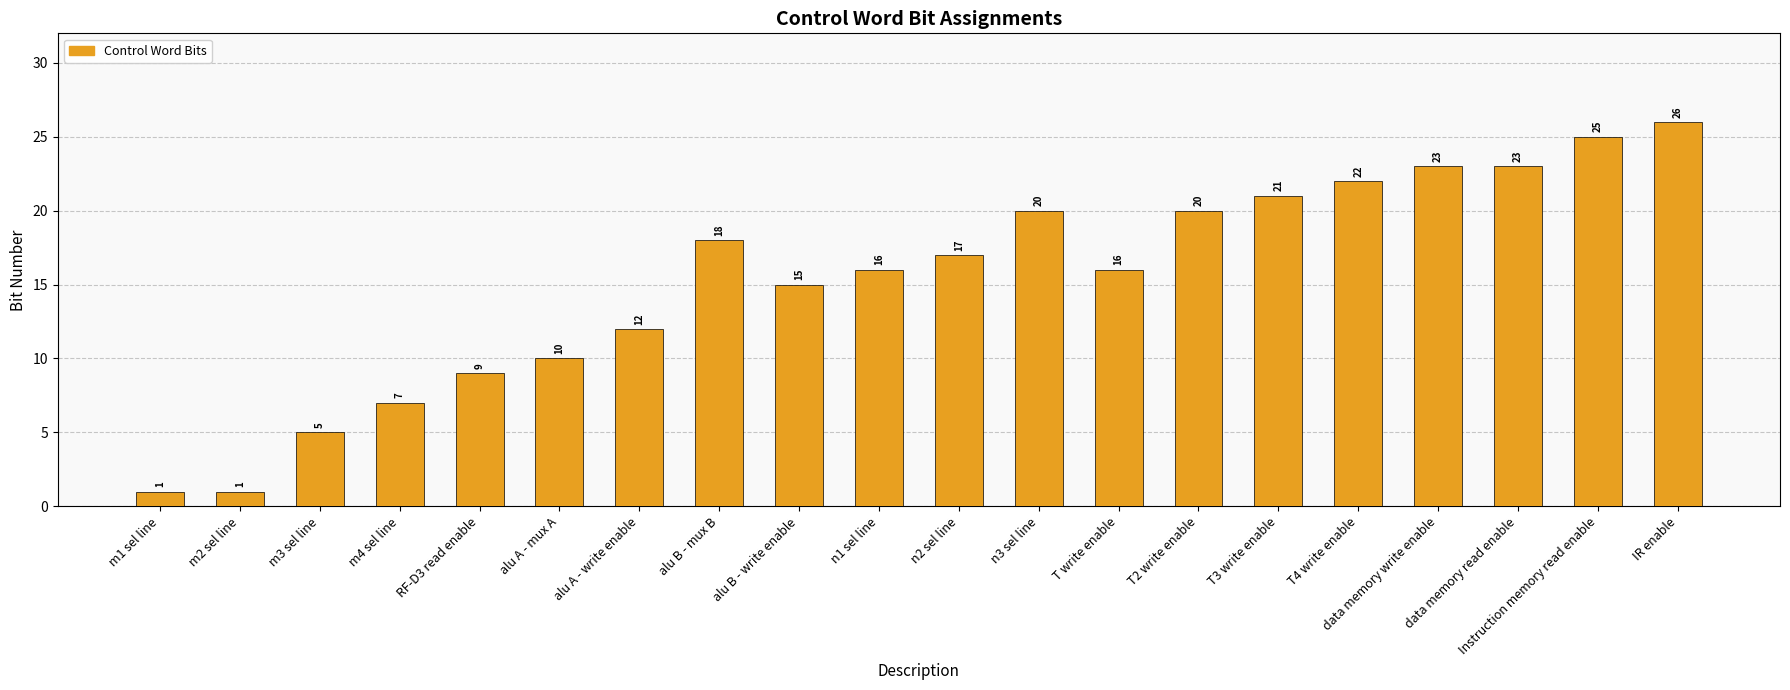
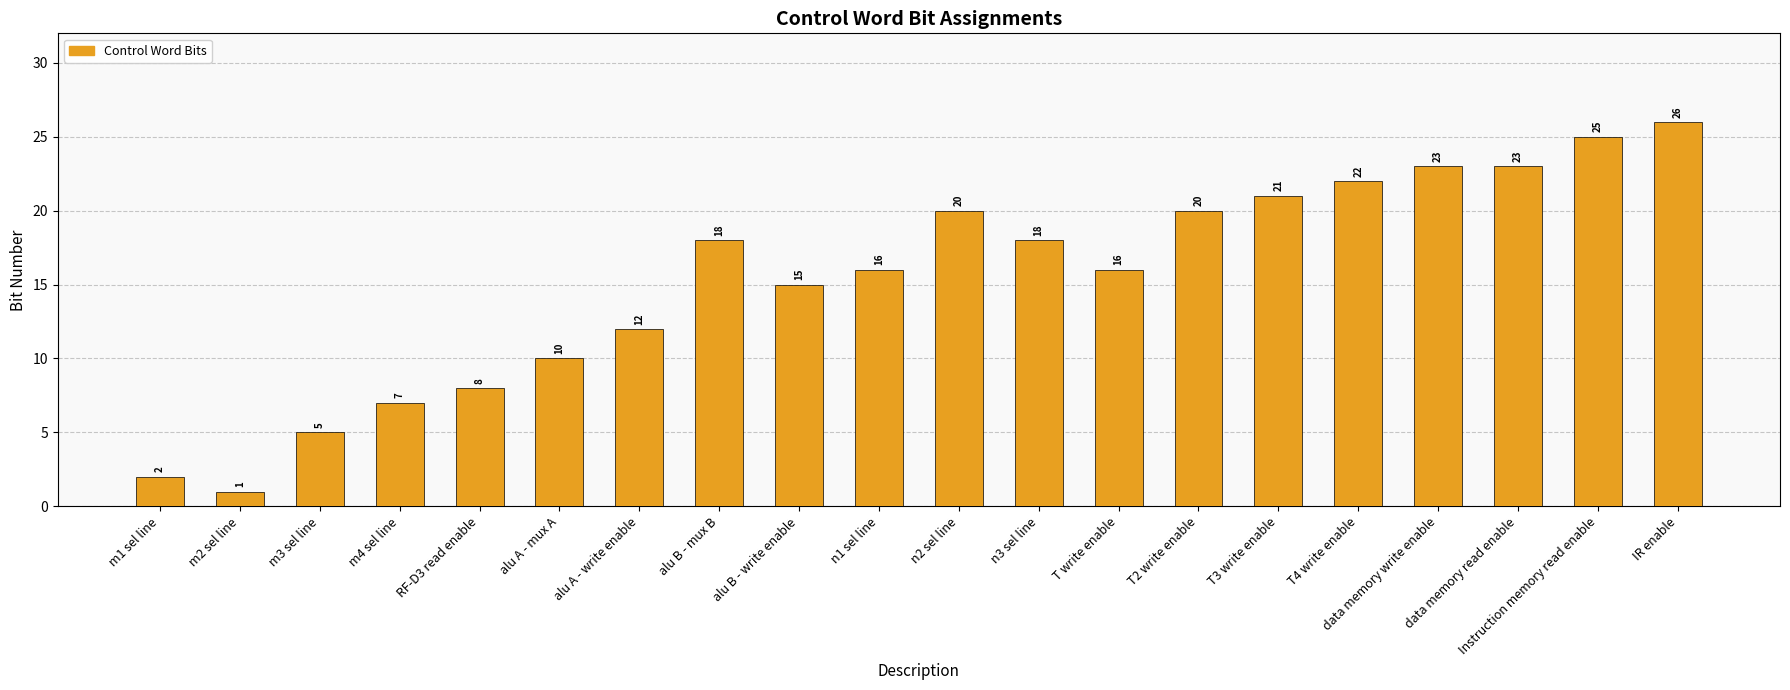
m1 sel line: 1 -> 2
RF-D3 read enable: 9 -> 8
n2 sel line: 17 -> 20
n3 sel line: 20 -> 18
